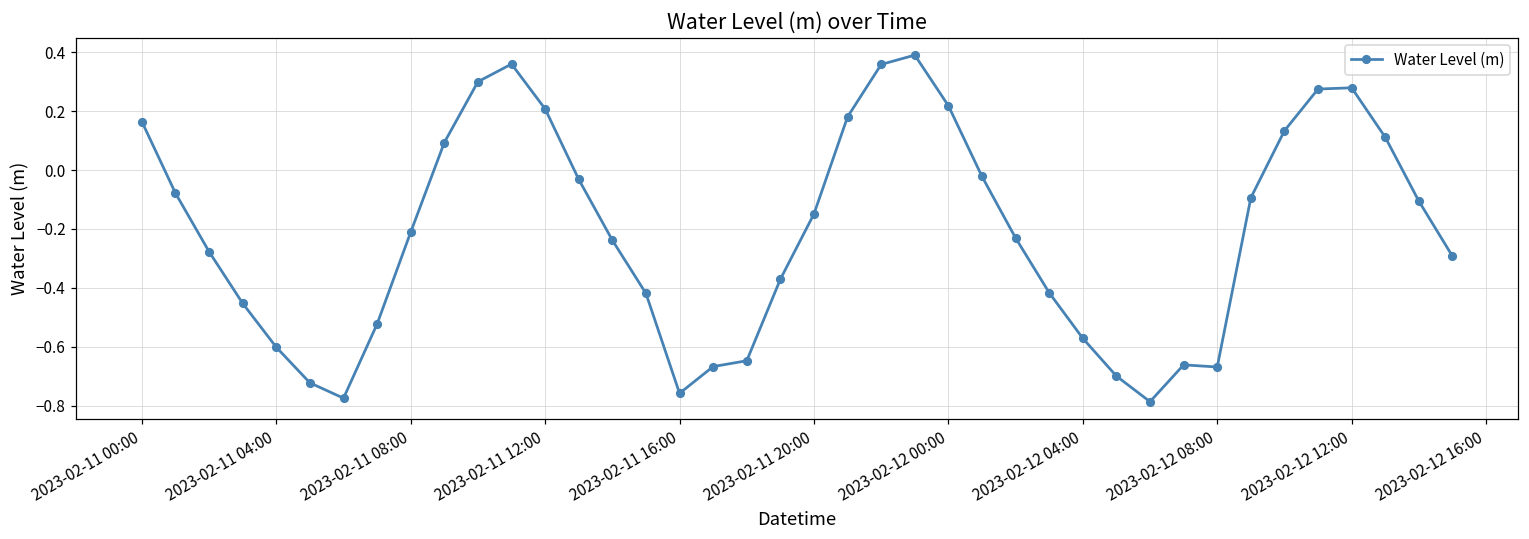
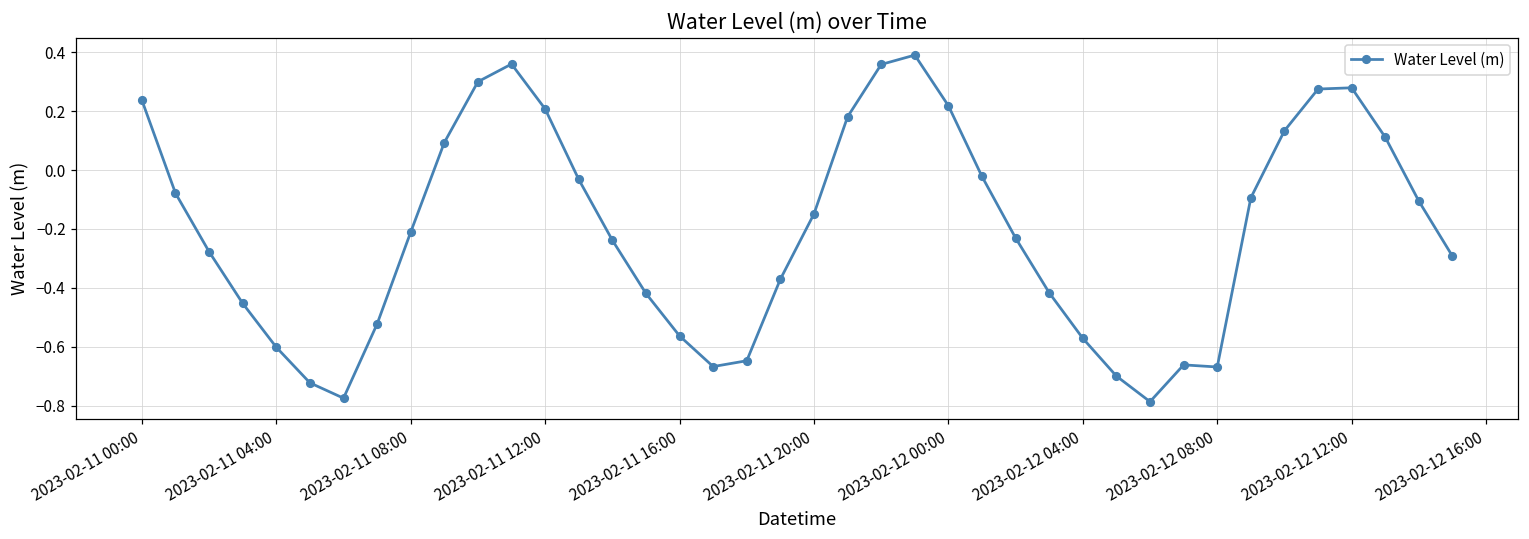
2023-02-11 00:00: 0.16 -> 0.24
2023-02-11 16:00: -0.76 -> -0.56
